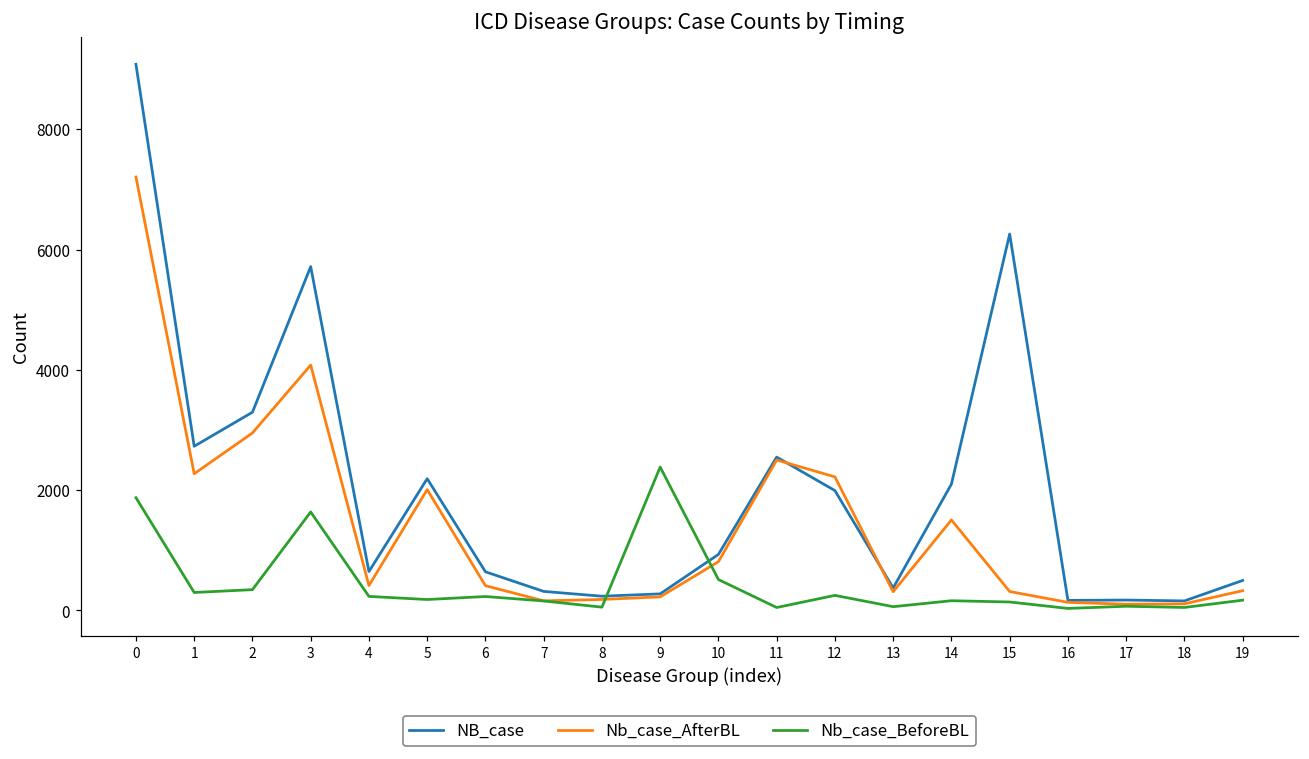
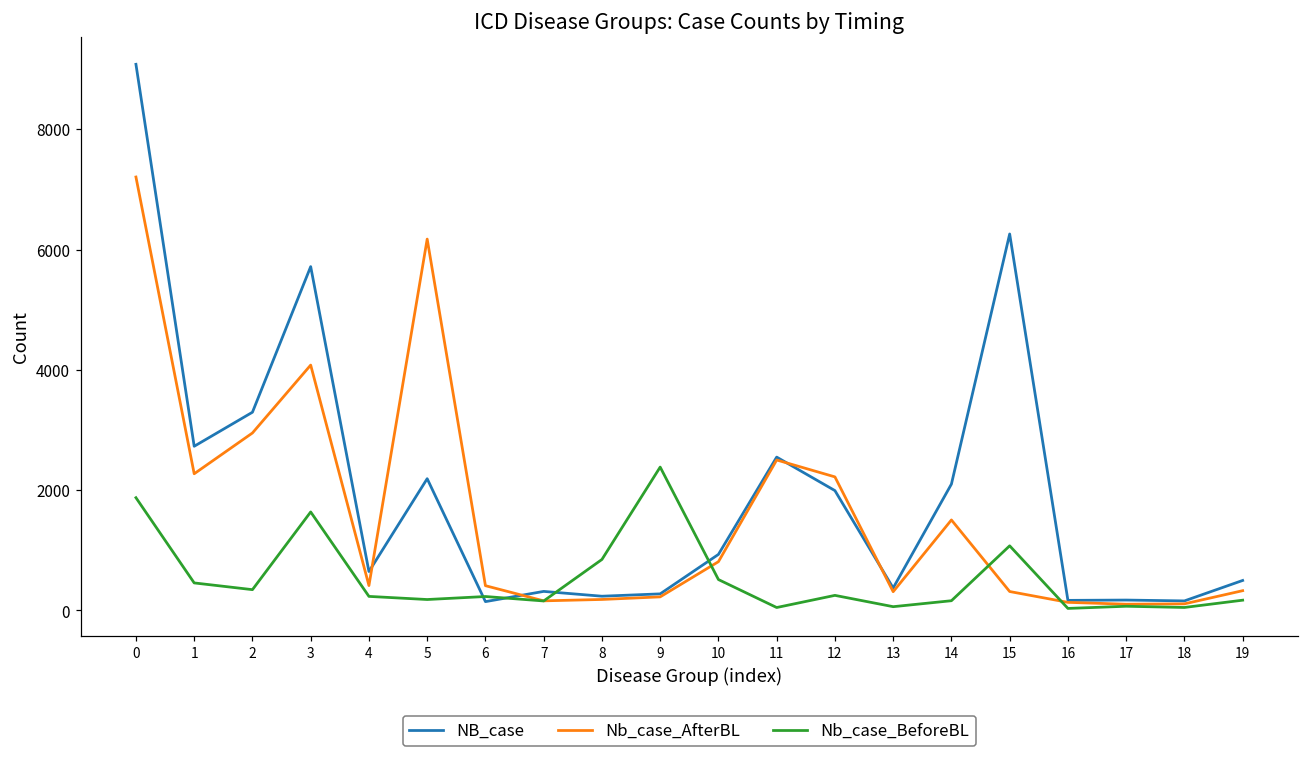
Nb_case_BeforeBL, 1: 300 -> 500
Nb_case_AfterBL, 5: 2000 -> 6200
NB_case, 6: 600 -> 100
Nb_case_BeforeBL, 8: 100 -> 800
Nb_case_BeforeBL, 15: 100 -> 1100
